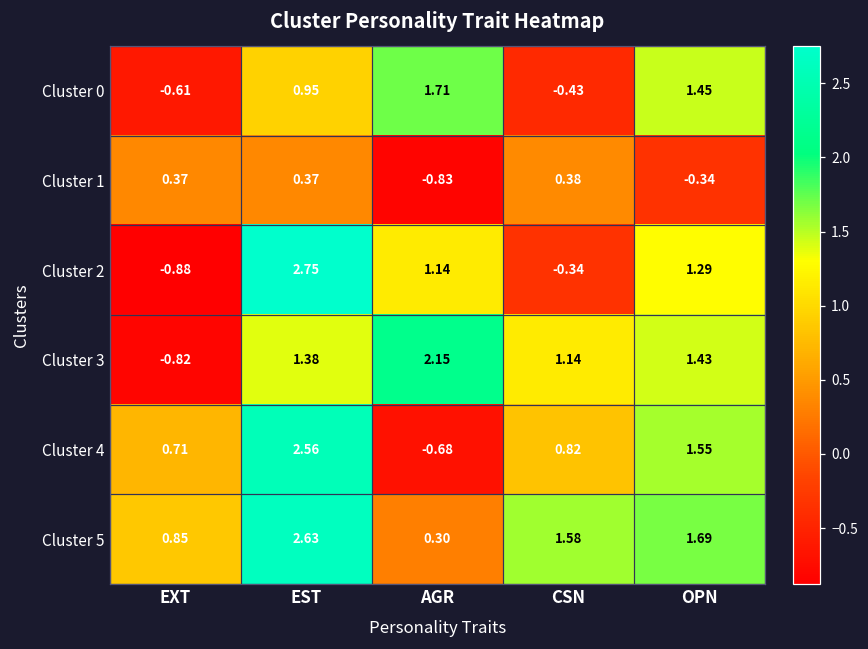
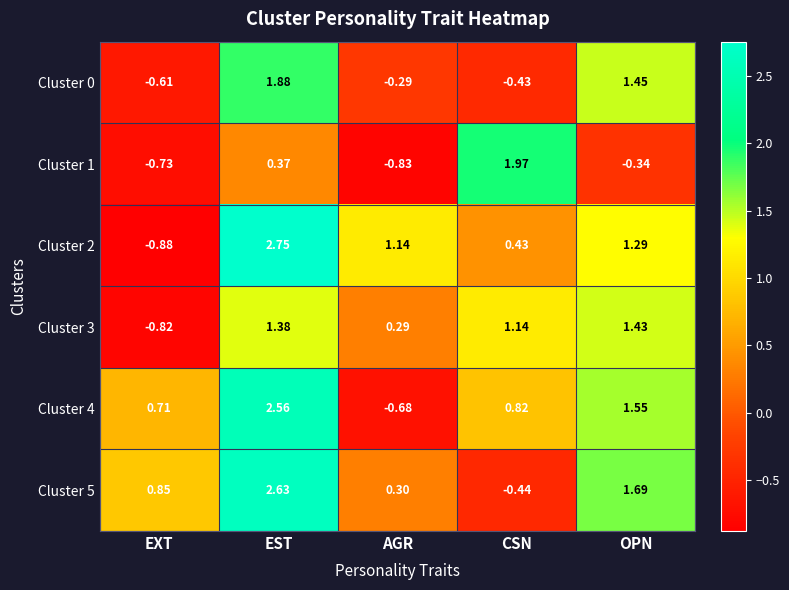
Cluster 0, EST: 0.95 -> 1.88
Cluster 0, AGR: 1.71 -> -0.29
Cluster 1, EXT: 0.37 -> -0.73
Cluster 1, CSN: 0.38 -> 1.97
Cluster 2, CSN: -0.34 -> 0.43
Cluster 3, AGR: 2.15 -> 0.29
Cluster 5, CSN: 1.58 -> -0.44
